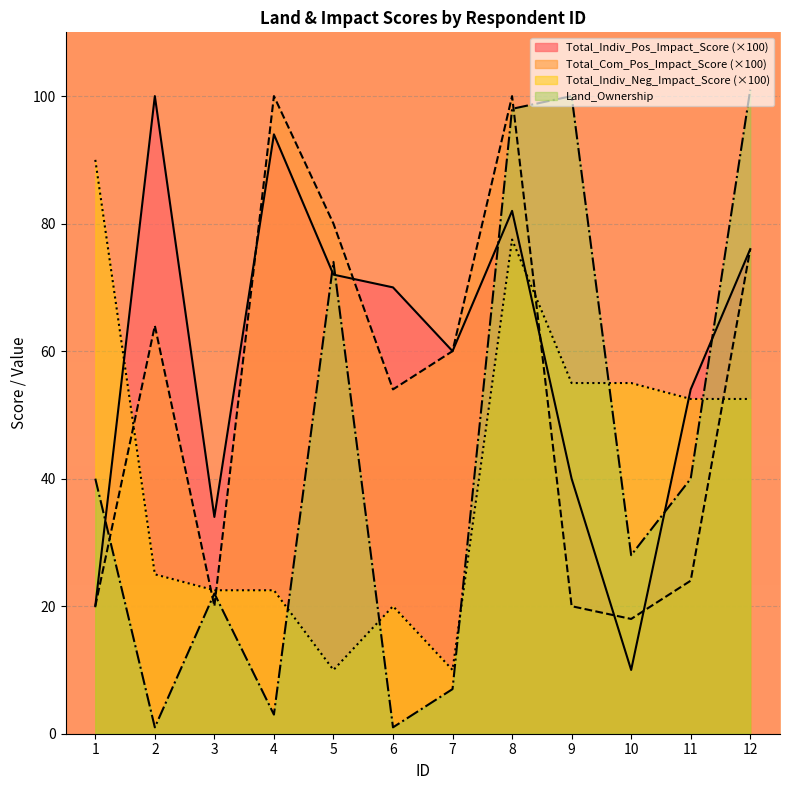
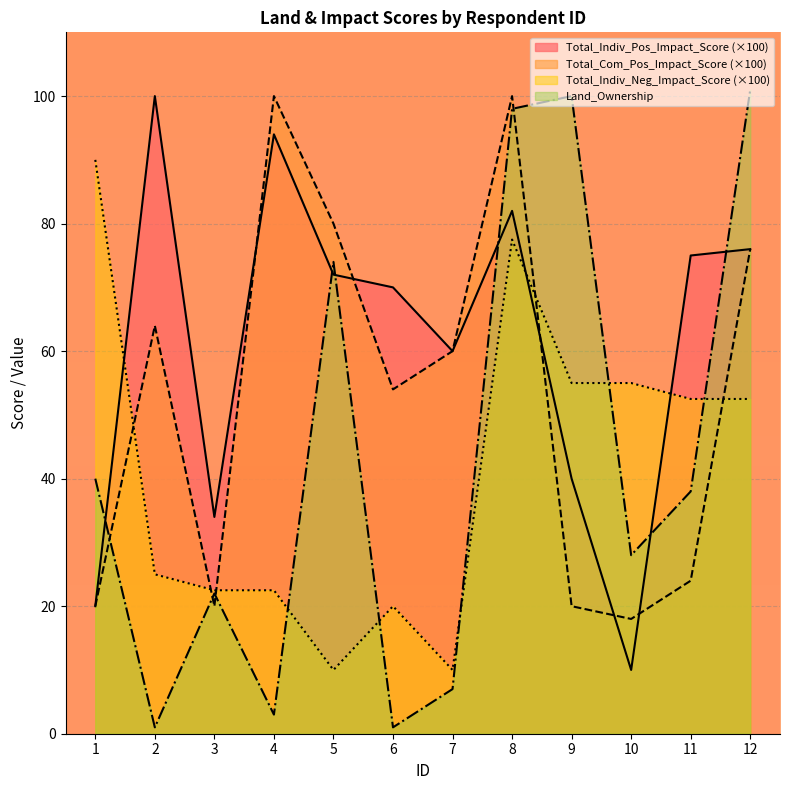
Total_Indiv_Pos_Impact_Score (×100), 11: 54 -> 75
Land_Ownership, 11: 40 -> 38
